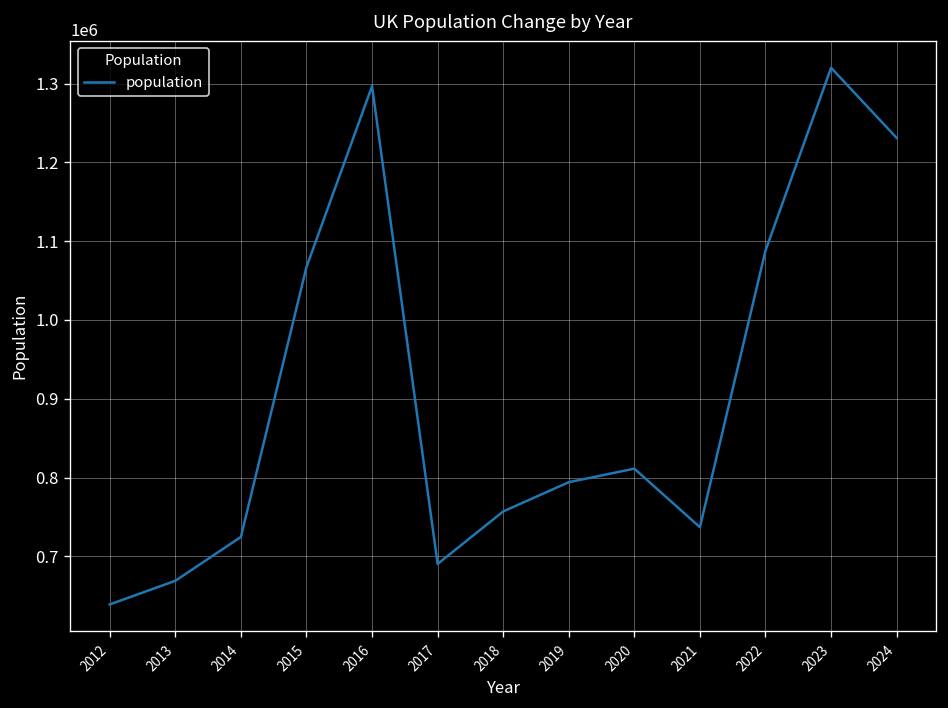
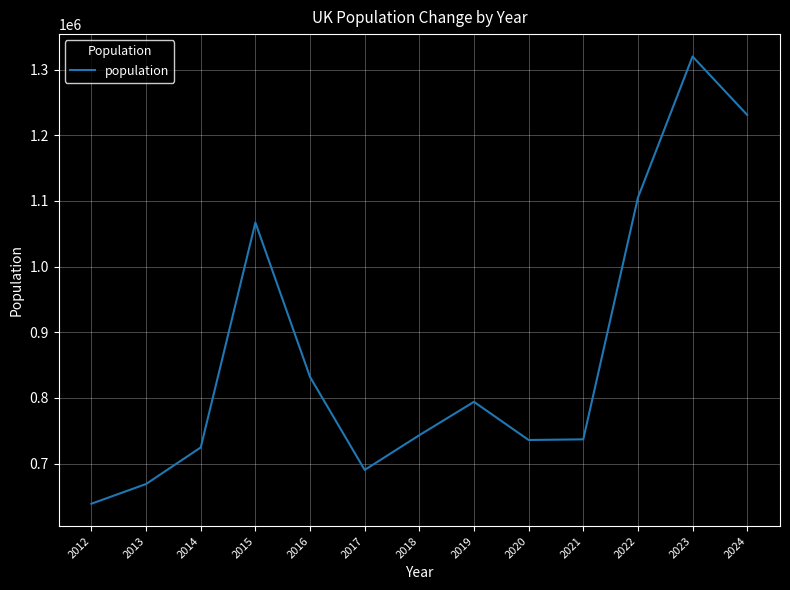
2016: 1300000 -> 830000
2018: 760000 -> 740000
2020: 810000 -> 740000
2022: 1090000 -> 1110000
